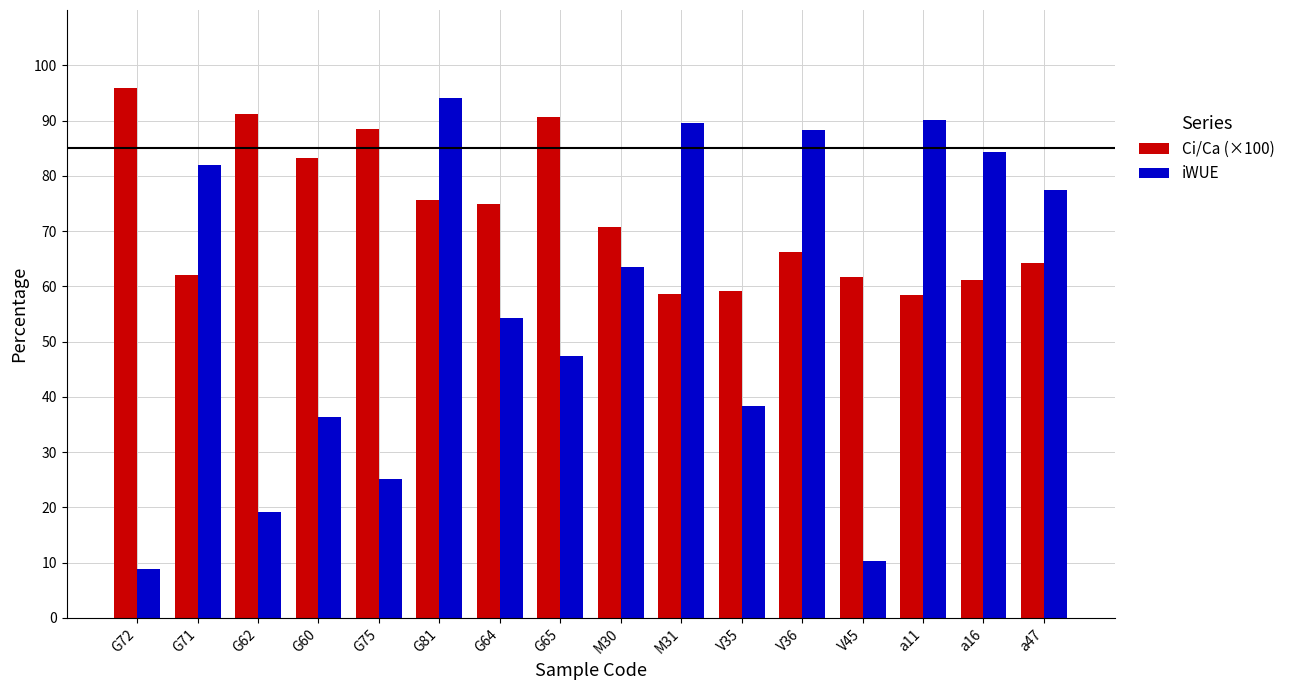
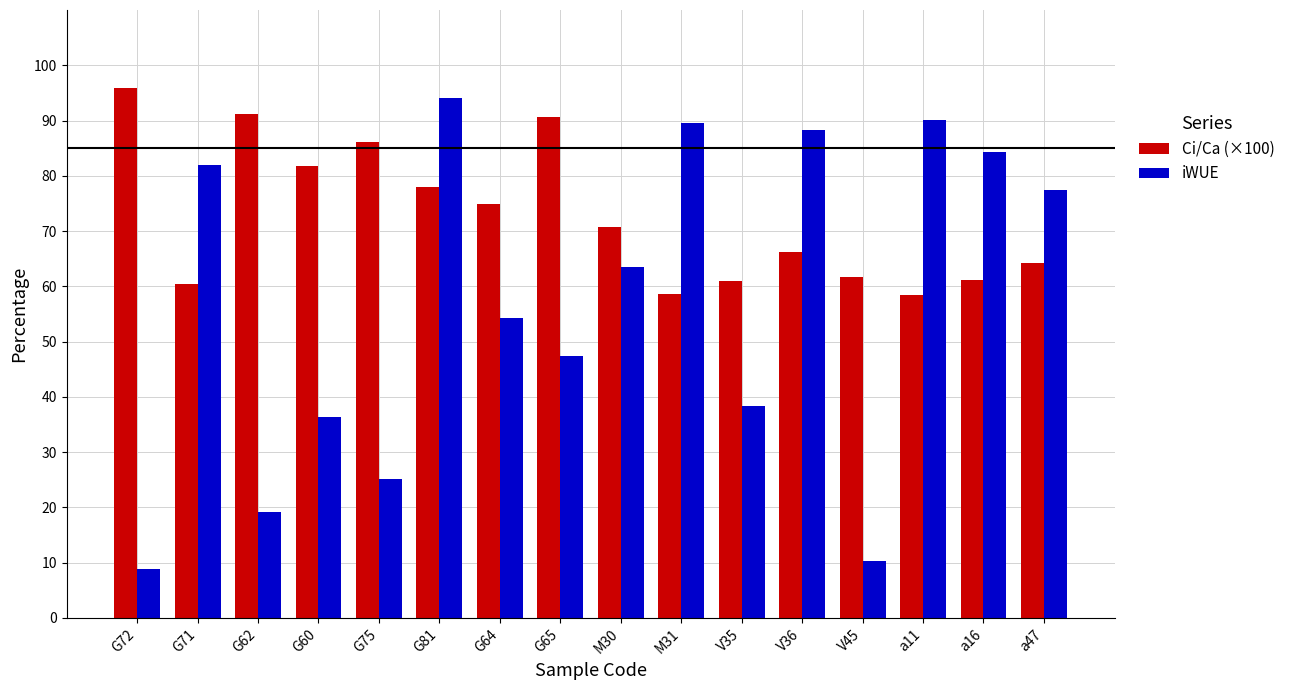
Ci/Ca (×100), G71: 62 -> 60
Ci/Ca (×100), G60: 83 -> 82
Ci/Ca (×100), G75: 88 -> 86
Ci/Ca (×100), G81: 76 -> 78
Ci/Ca (×100), V35: 59 -> 61
